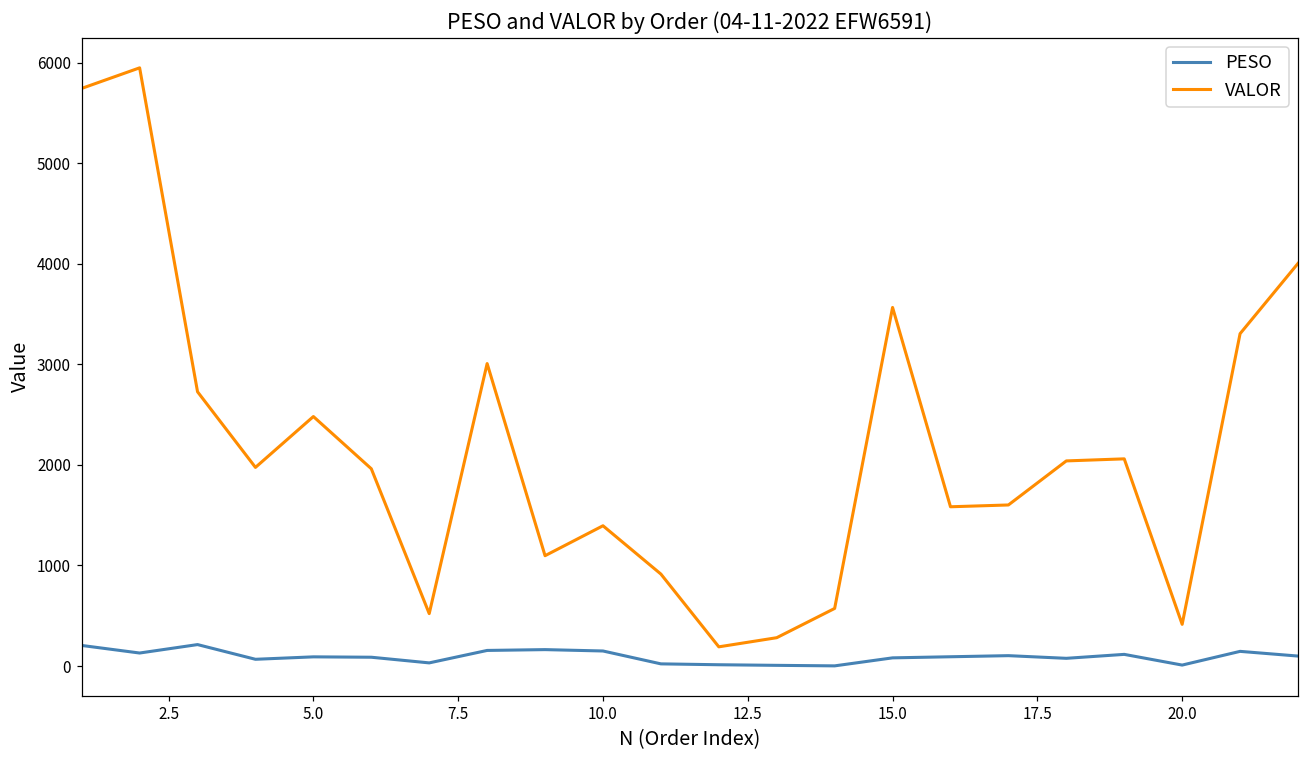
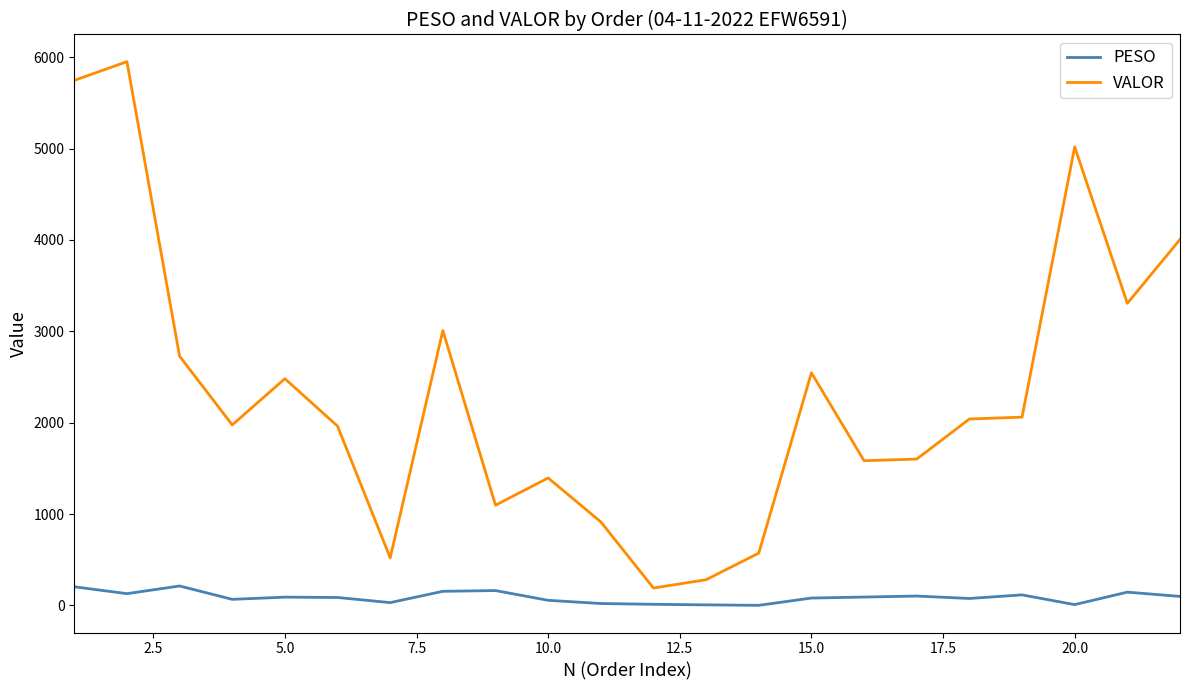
PESO, 10.0: 150 -> 60
VALOR, 15.0: 3600 -> 2500
VALOR, 20.0: 400 -> 5000
